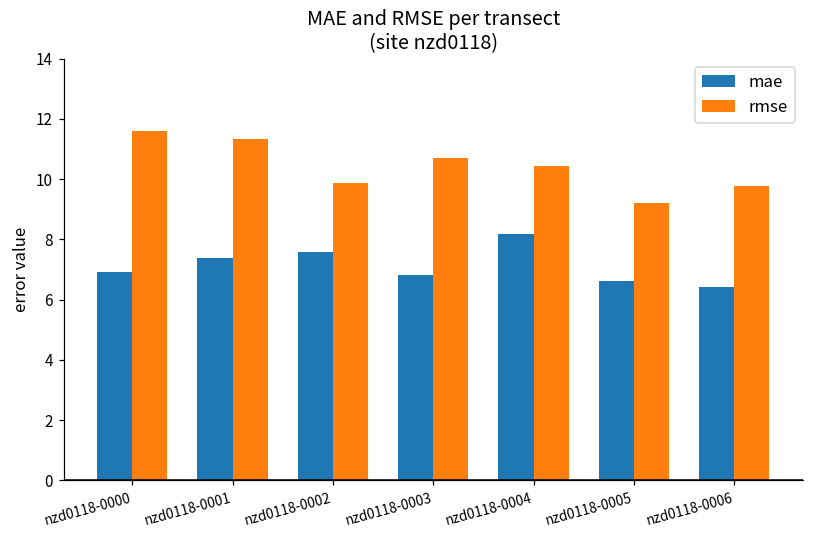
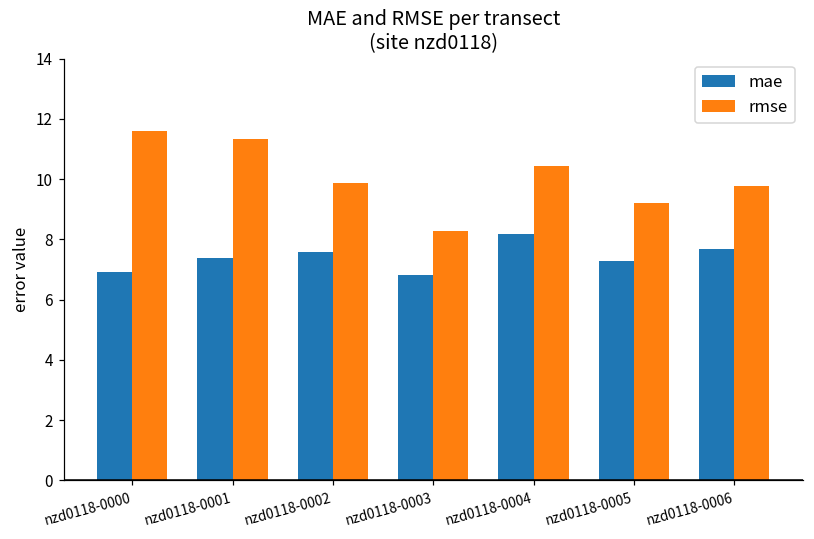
rmse, nzd0118-0003: 10.7 -> 8.3
mae, nzd0118-0005: 6.6 -> 7.3
mae, nzd0118-0006: 6.4 -> 7.7
